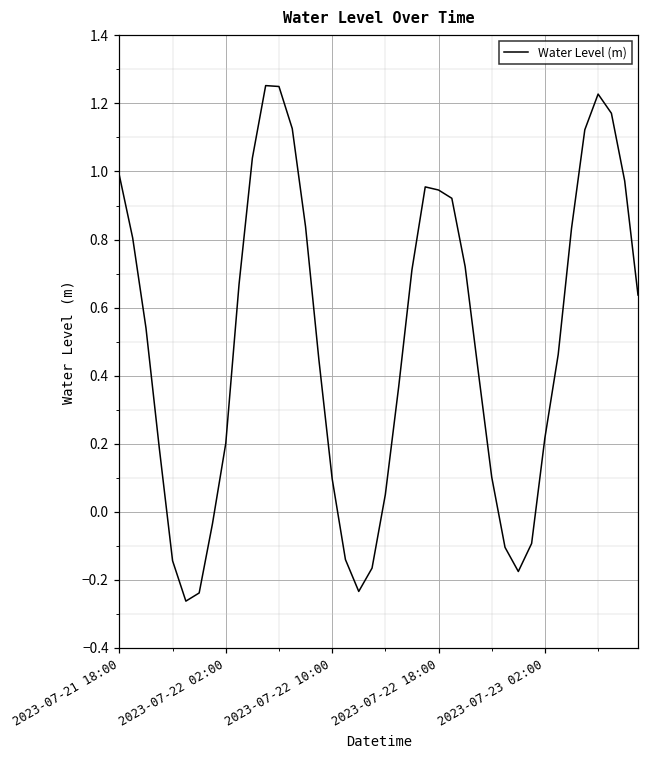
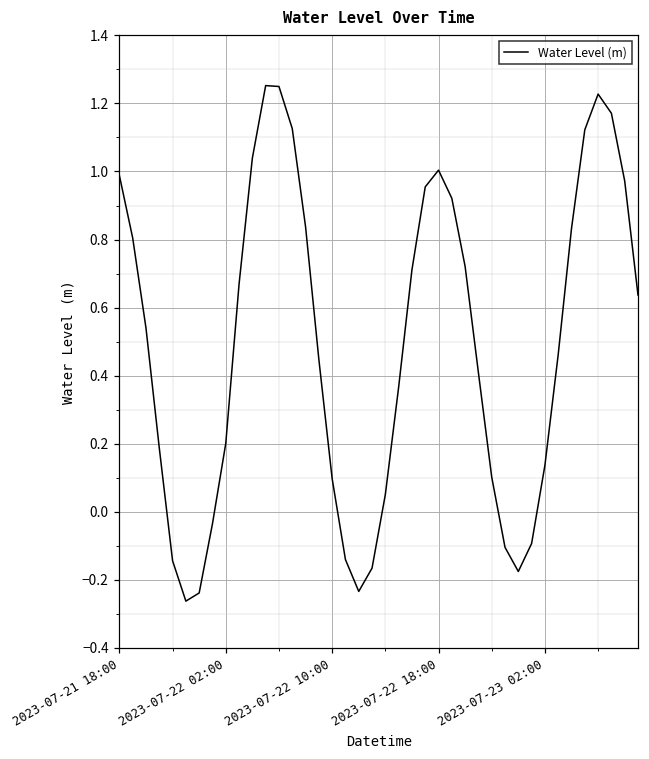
2023-07-22 18:00: 0.95 -> 1.00
2023-07-23 02:00: 0.22 -> 0.14
